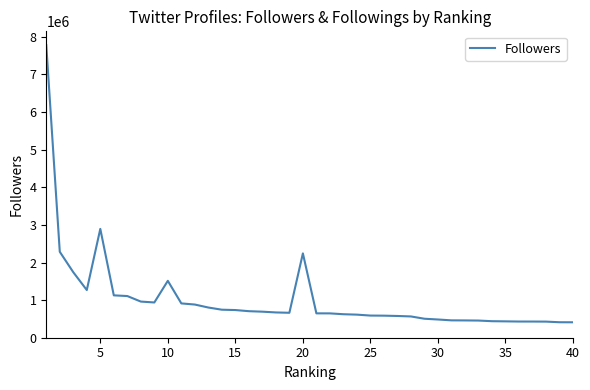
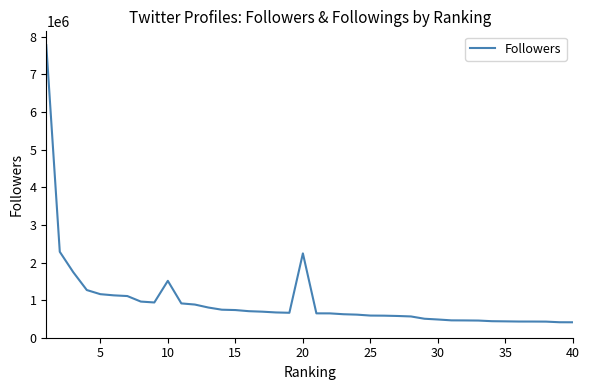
5: 2900000 -> 1200000
